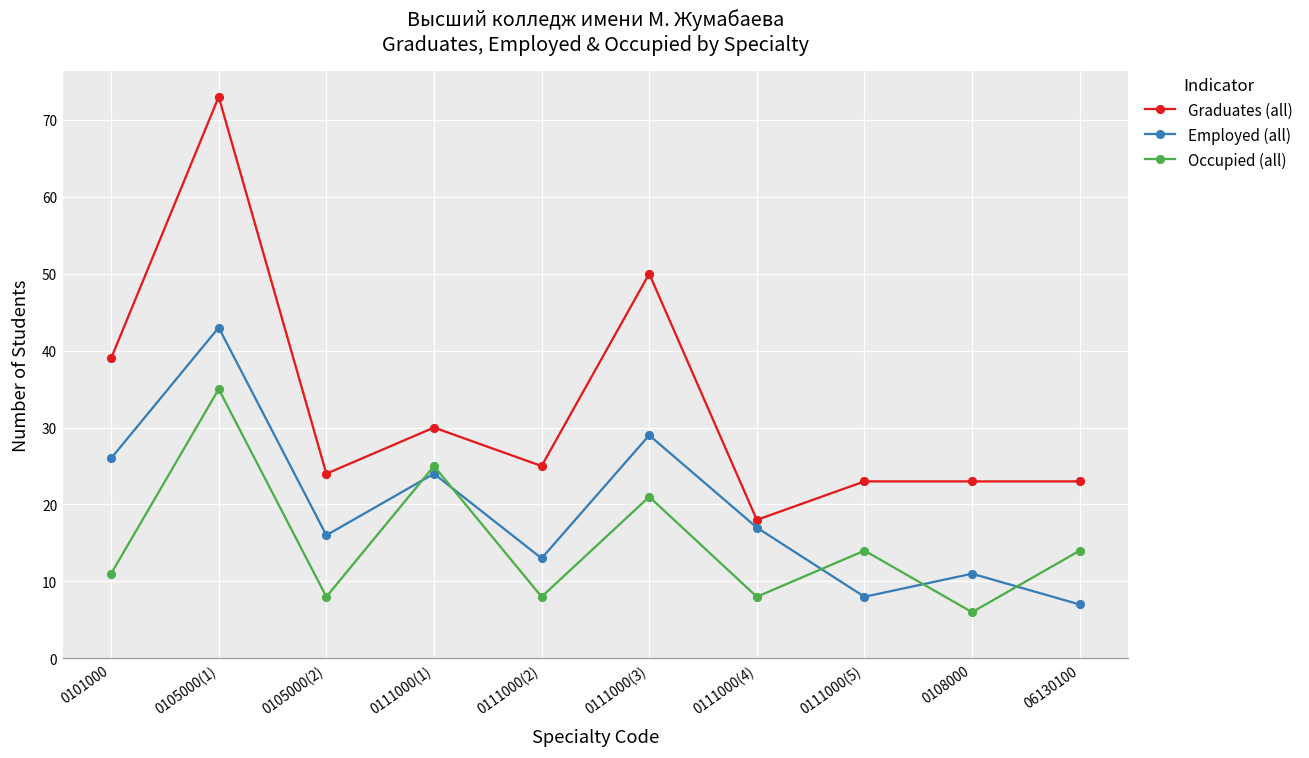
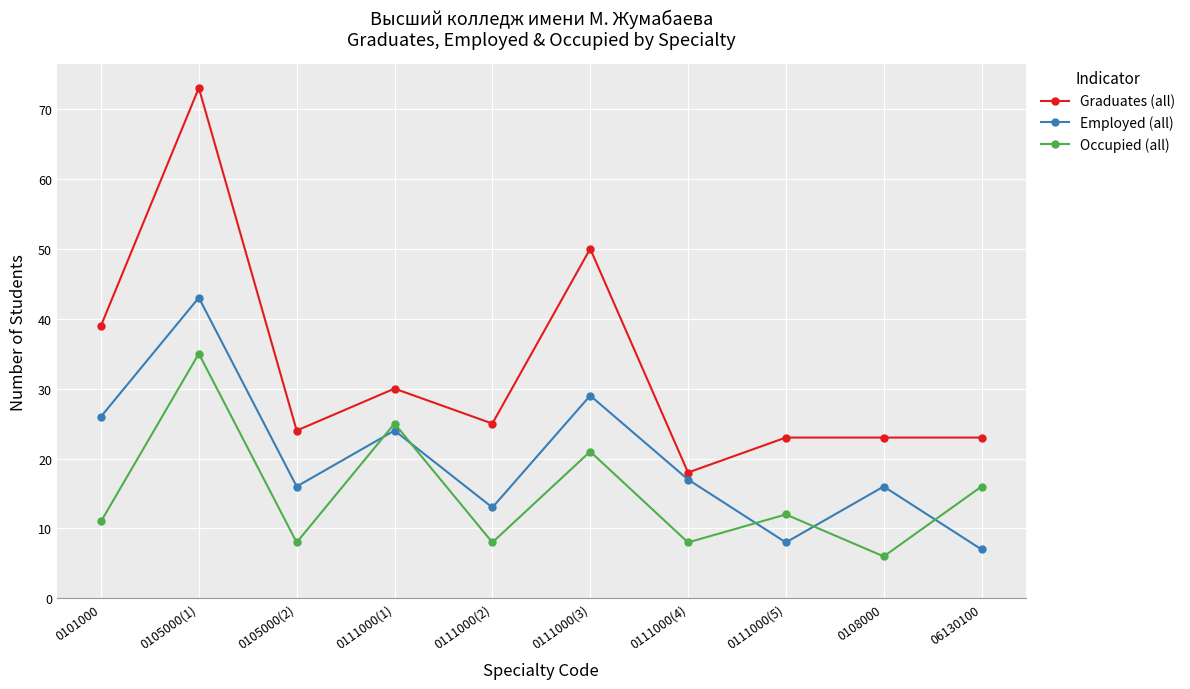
Occupied (all), 0111000(5): 14 -> 12
Employed (all), 0108000: 11 -> 16
Occupied (all), 06130100: 14 -> 16
